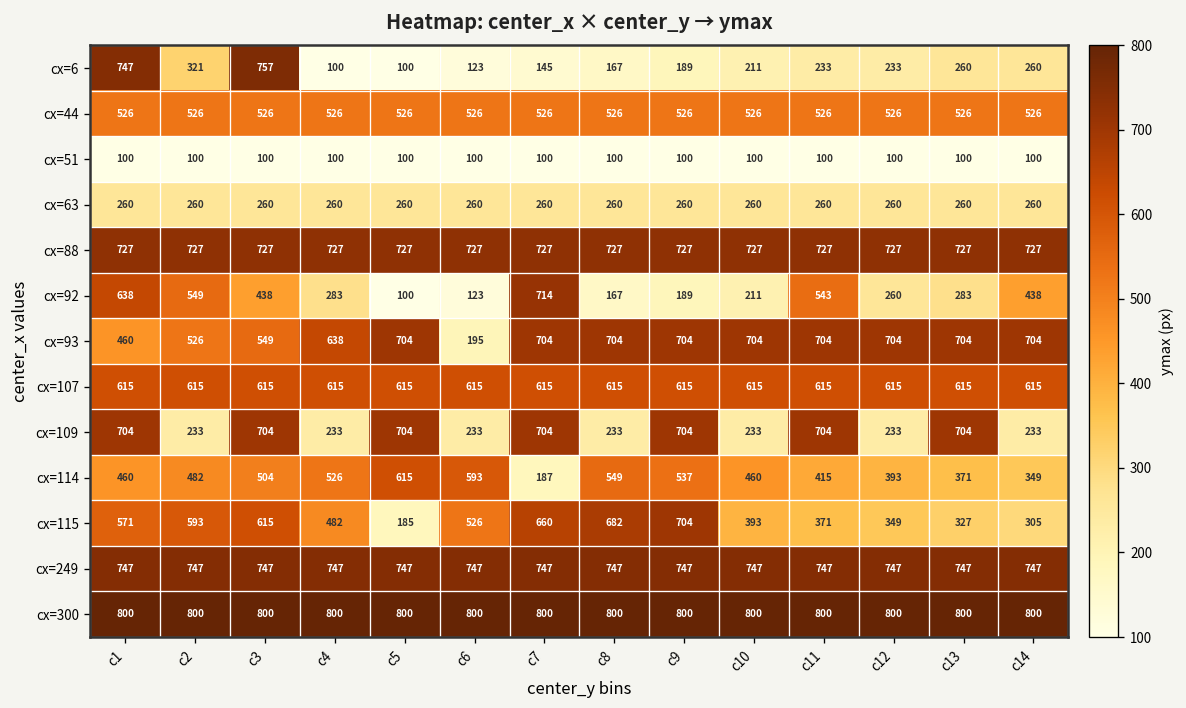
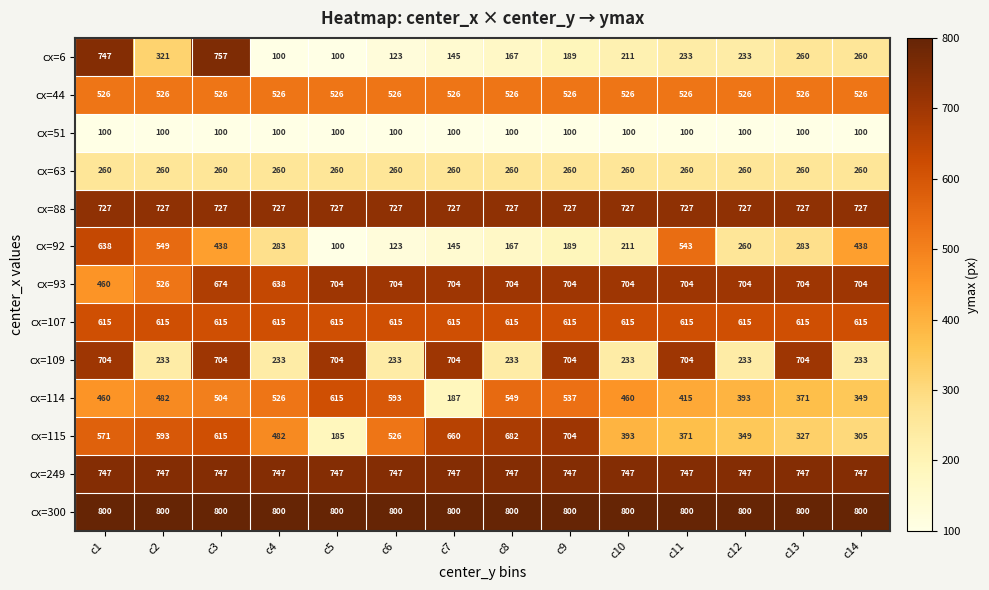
cx=92, c7: 714 -> 145
cx=93, c3: 549 -> 674
cx=93, c6: 195 -> 704
